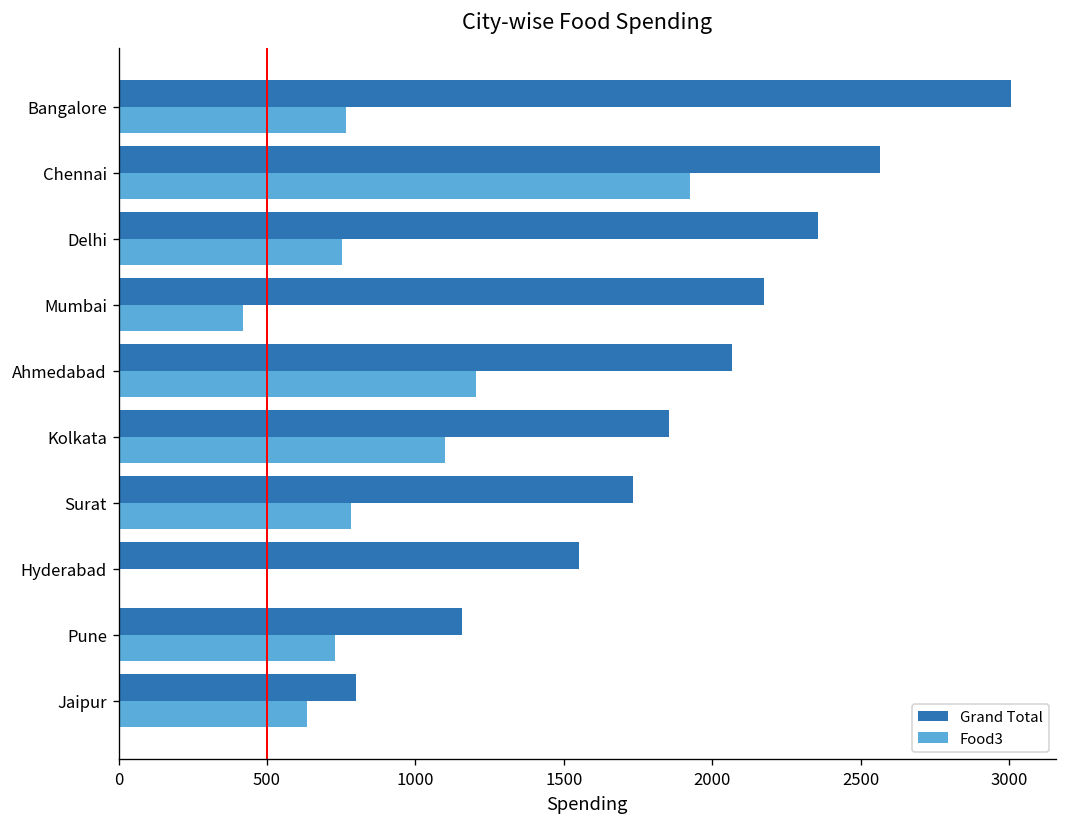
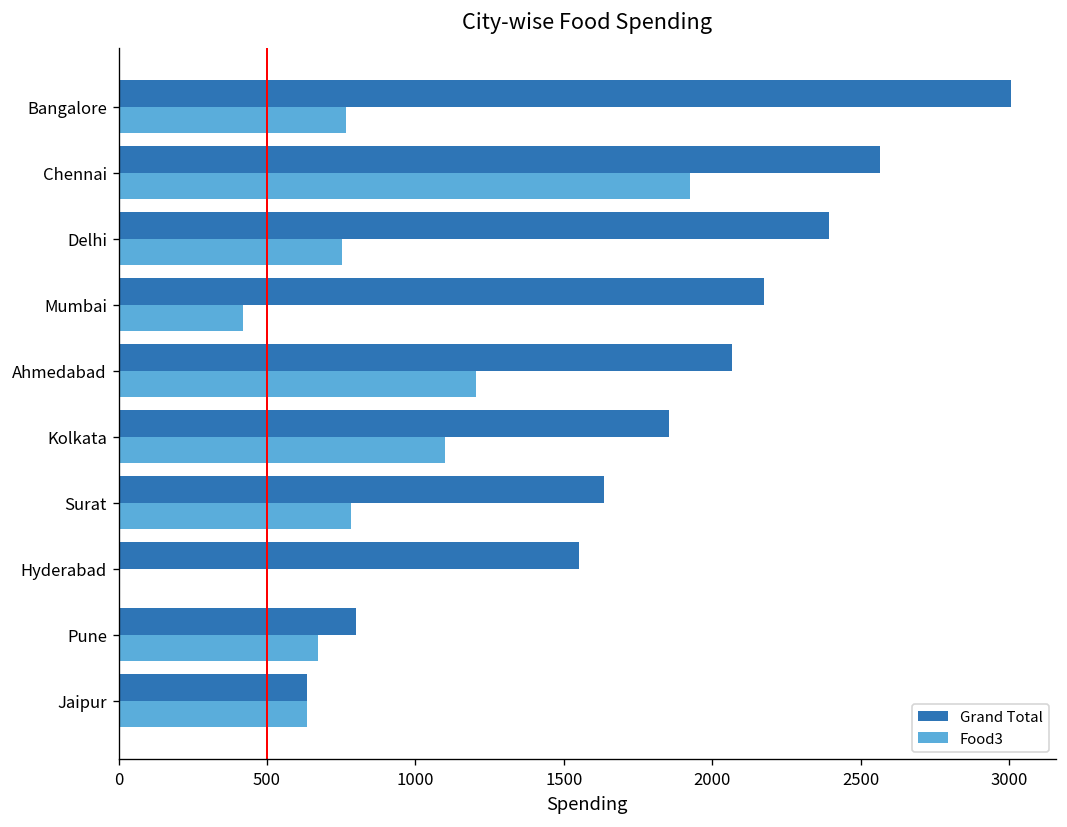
Grand Total, Delhi: 2360 -> 2390
Grand Total, Surat: 1730 -> 1640
Grand Total, Pune: 1160 -> 800
Food3, Pune: 730 -> 670
Grand Total, Jaipur: 800 -> 630
